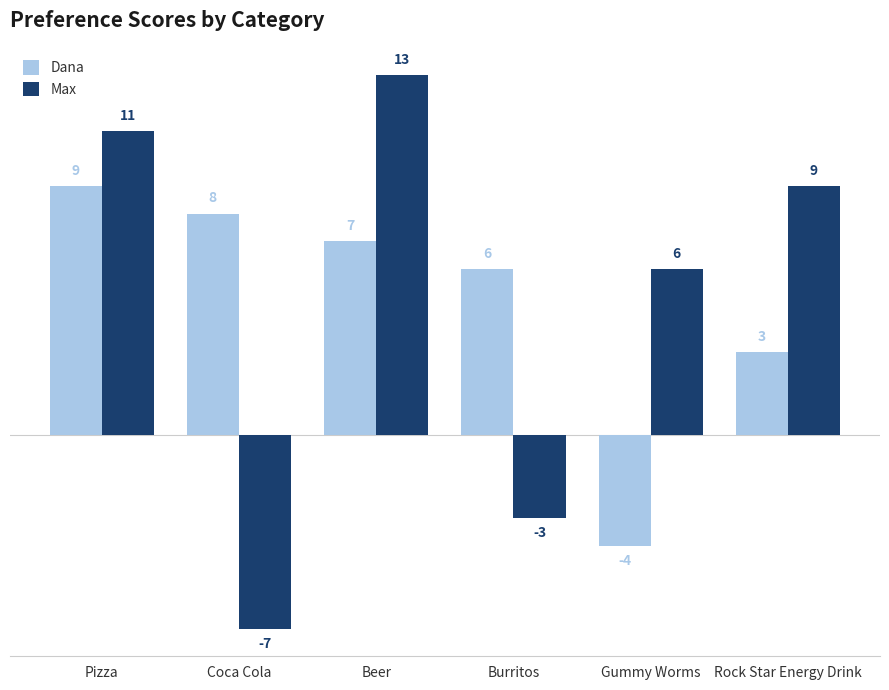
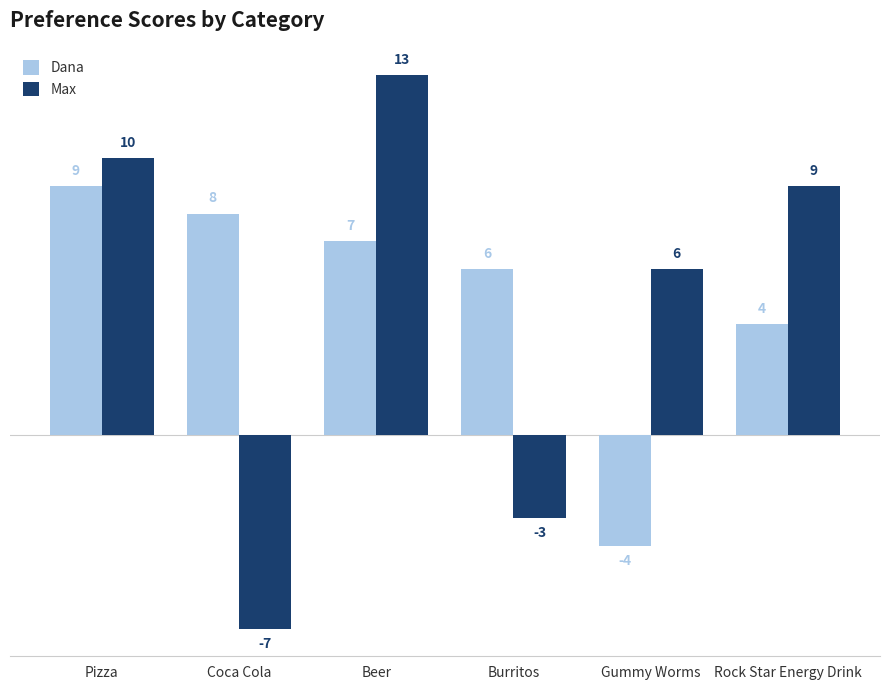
Max, Pizza: 11 -> 10
Dana, Rock Star Energy Drink: 3 -> 4
